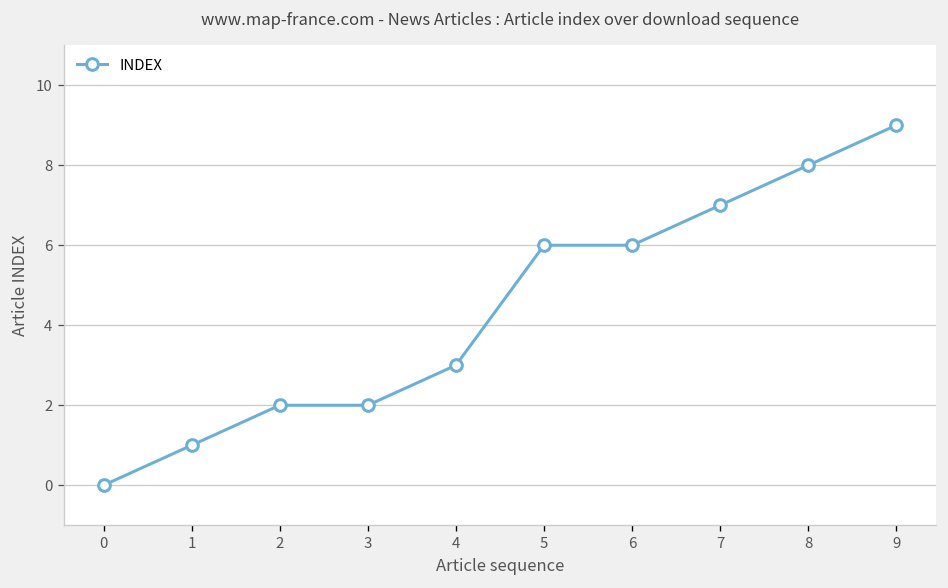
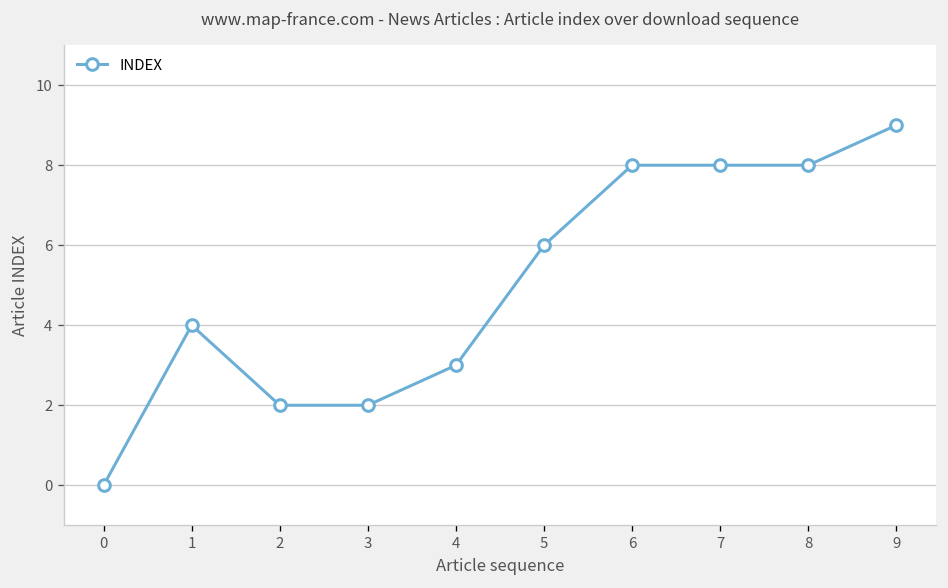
1: 1 -> 4
6: 6 -> 8
7: 7 -> 8
